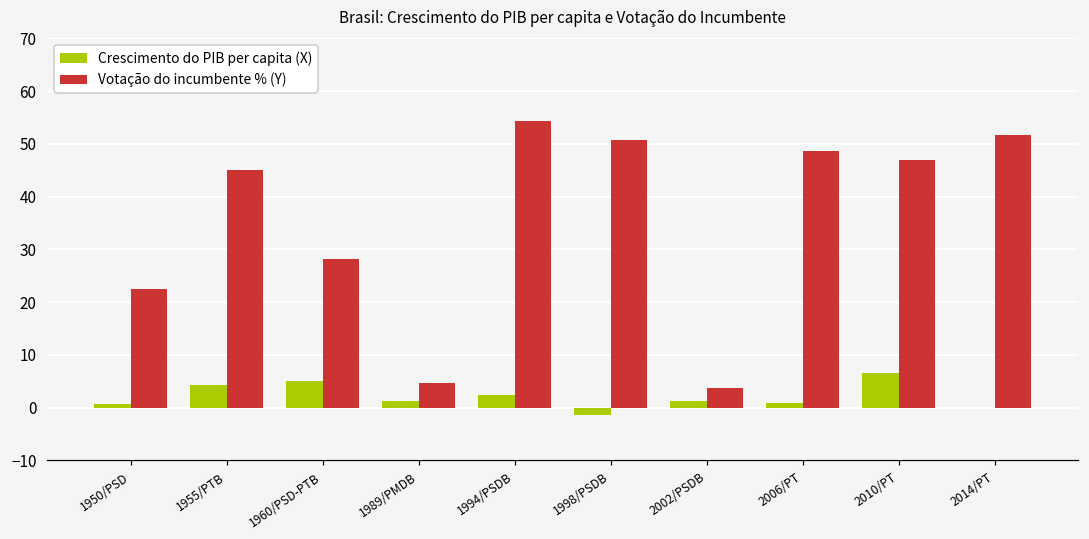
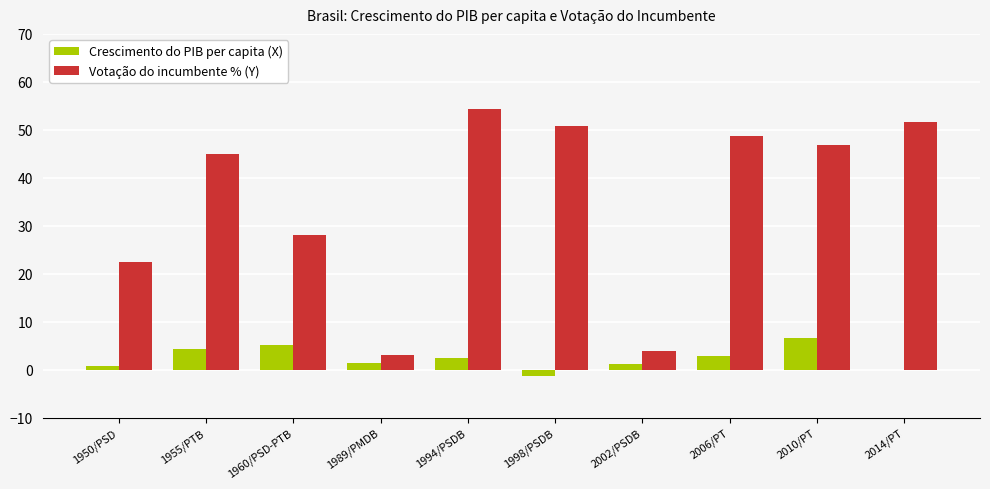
Votação do incumbente % (Y), 1989/PMDB: 5 -> 3
Crescimento do PIB per capita (X), 2006/PT: 1 -> 3
